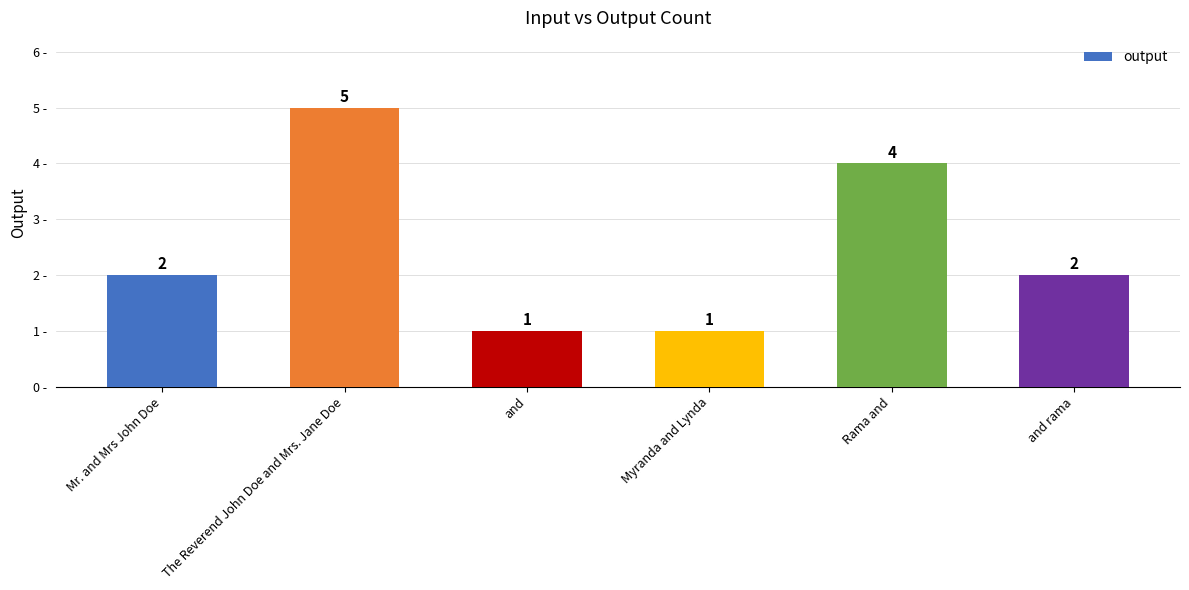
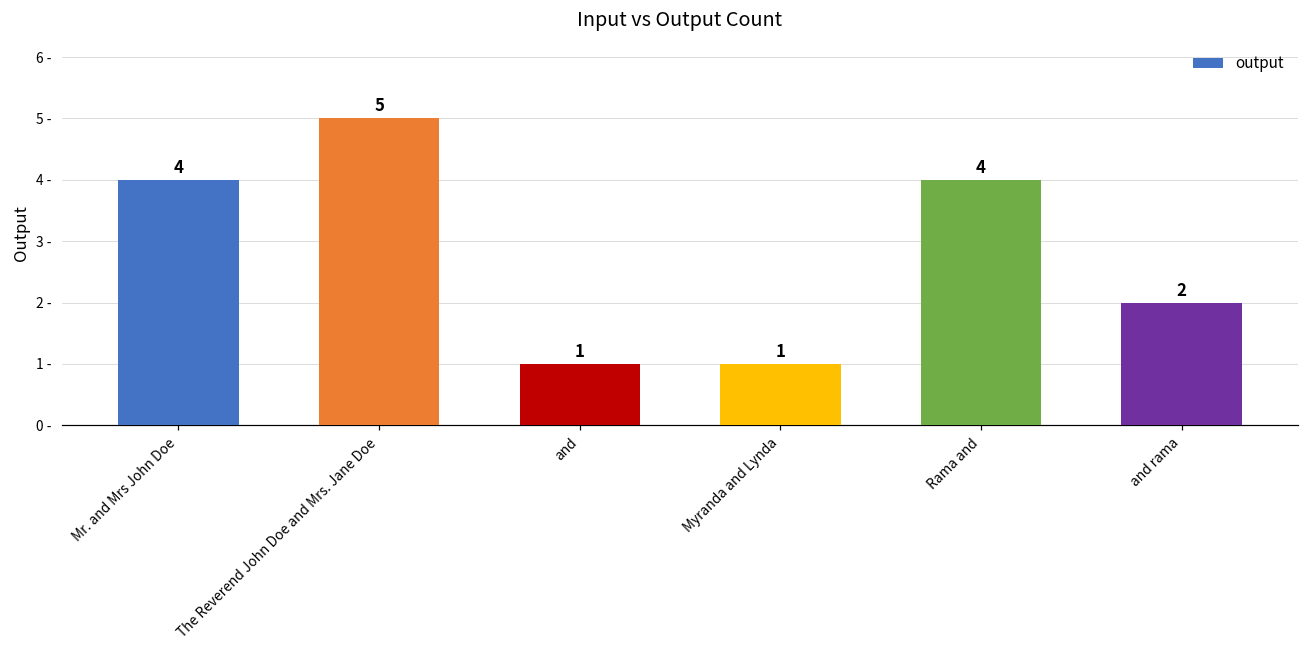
Mr. and Mrs John Doe: 2 -> 4
